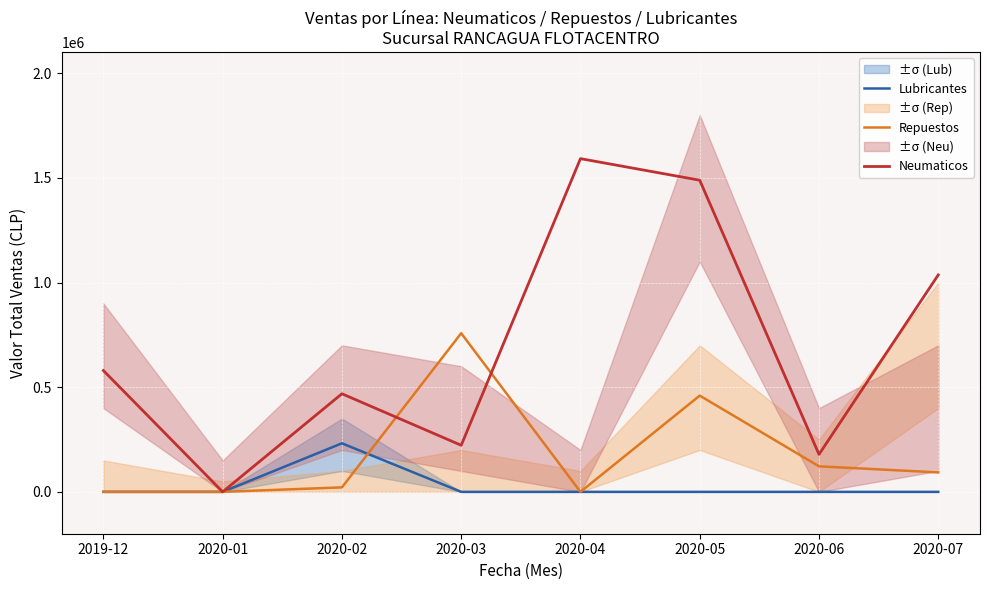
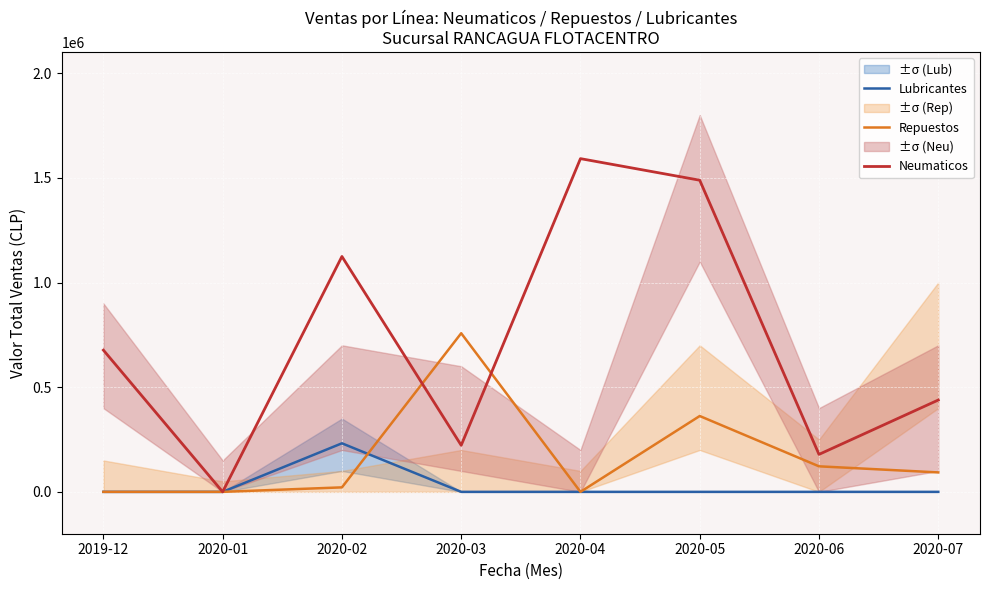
Neumaticos, 2019-12: 580000 -> 680000
Neumaticos, 2020-02: 470000 -> 1120000
Repuestos, 2020-05: 460000 -> 360000
Neumaticos, 2020-07: 1040000 -> 440000
